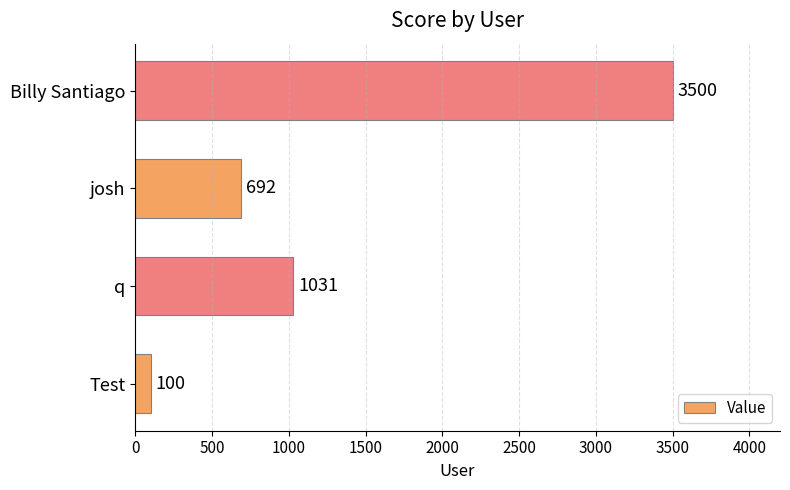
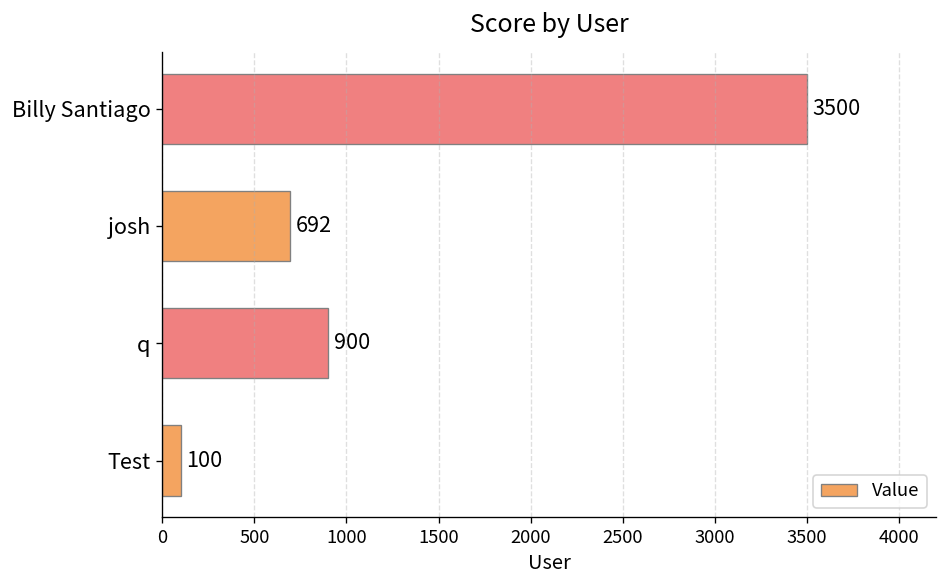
q: 1031 -> 900
